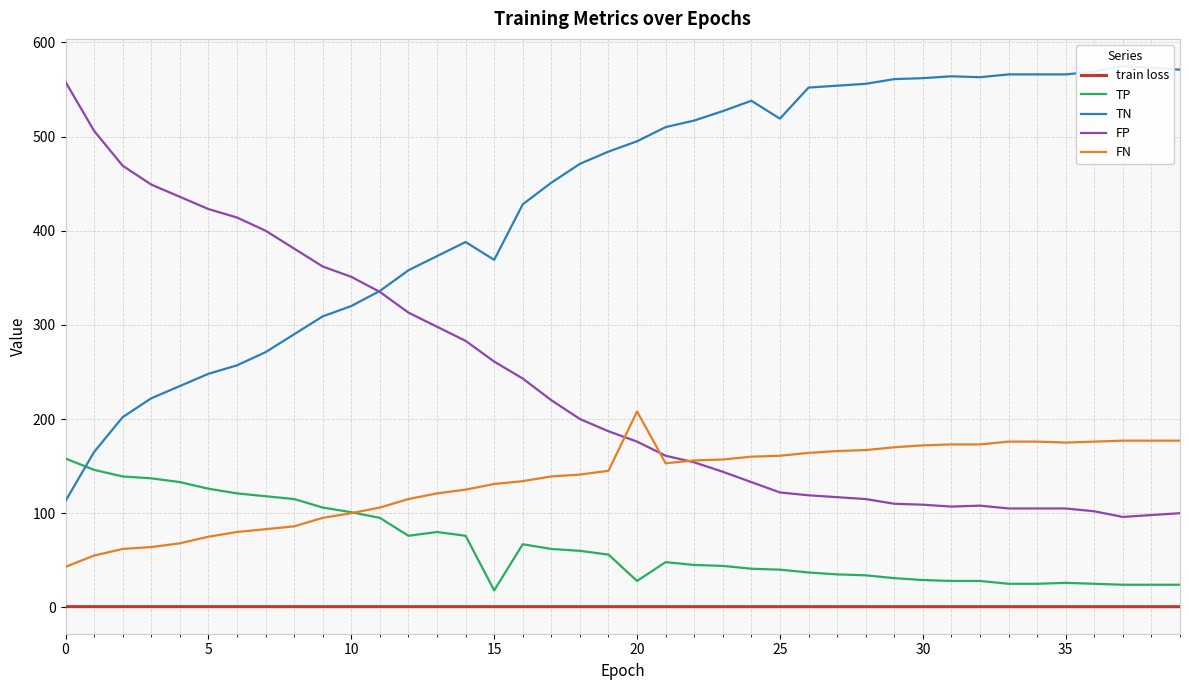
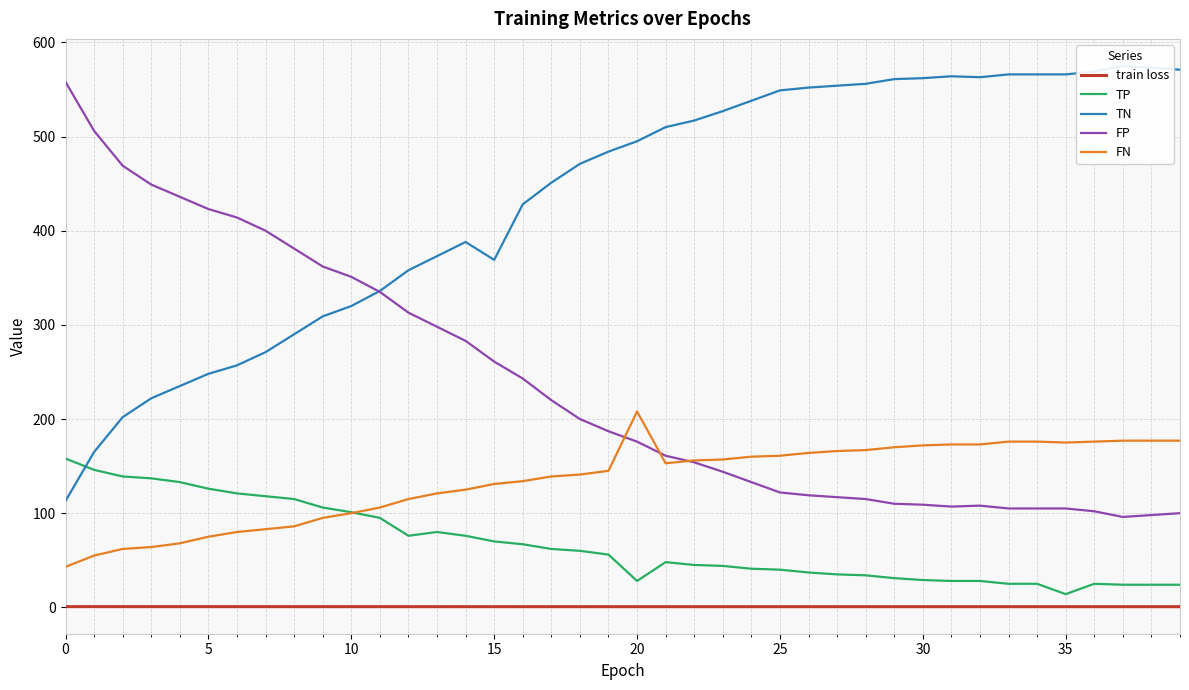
TP, 15: 20 -> 70
TN, 25: 520 -> 550
TP, 35: 30 -> 10
